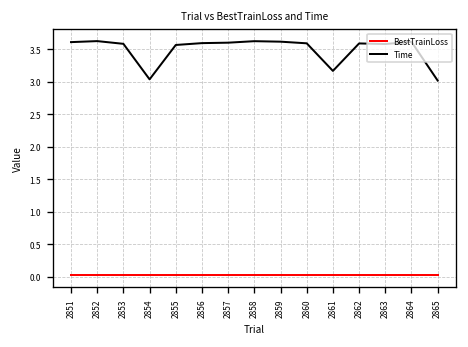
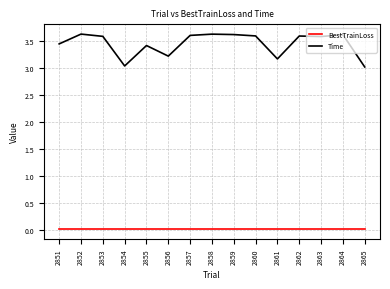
Time, 2851: 3.6 -> 3.4
Time, 2855: 3.6 -> 3.4
Time, 2856: 3.6 -> 3.2
